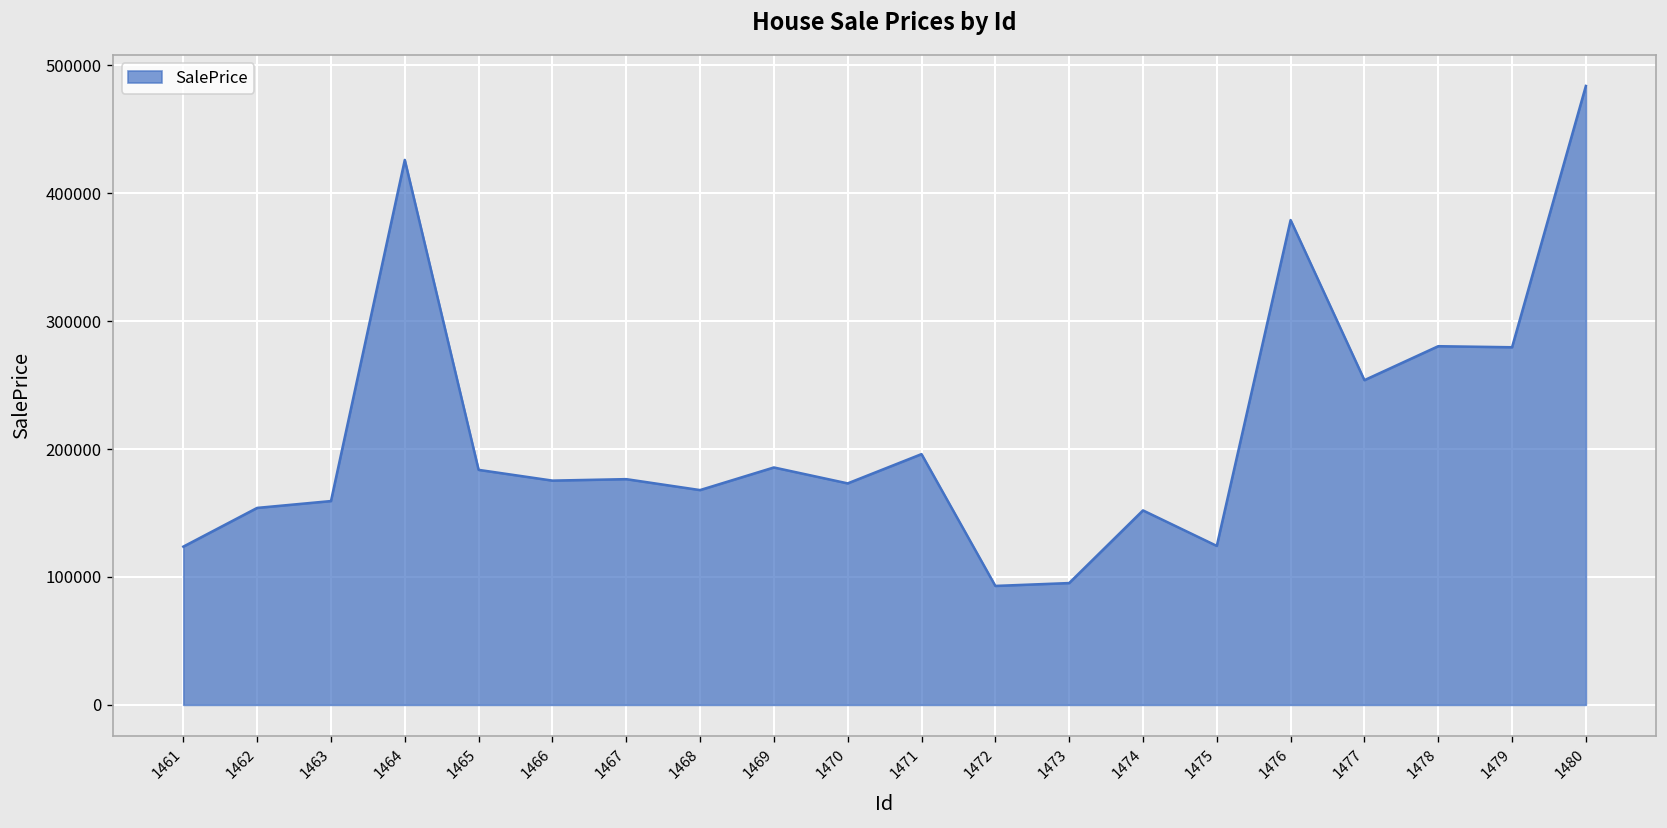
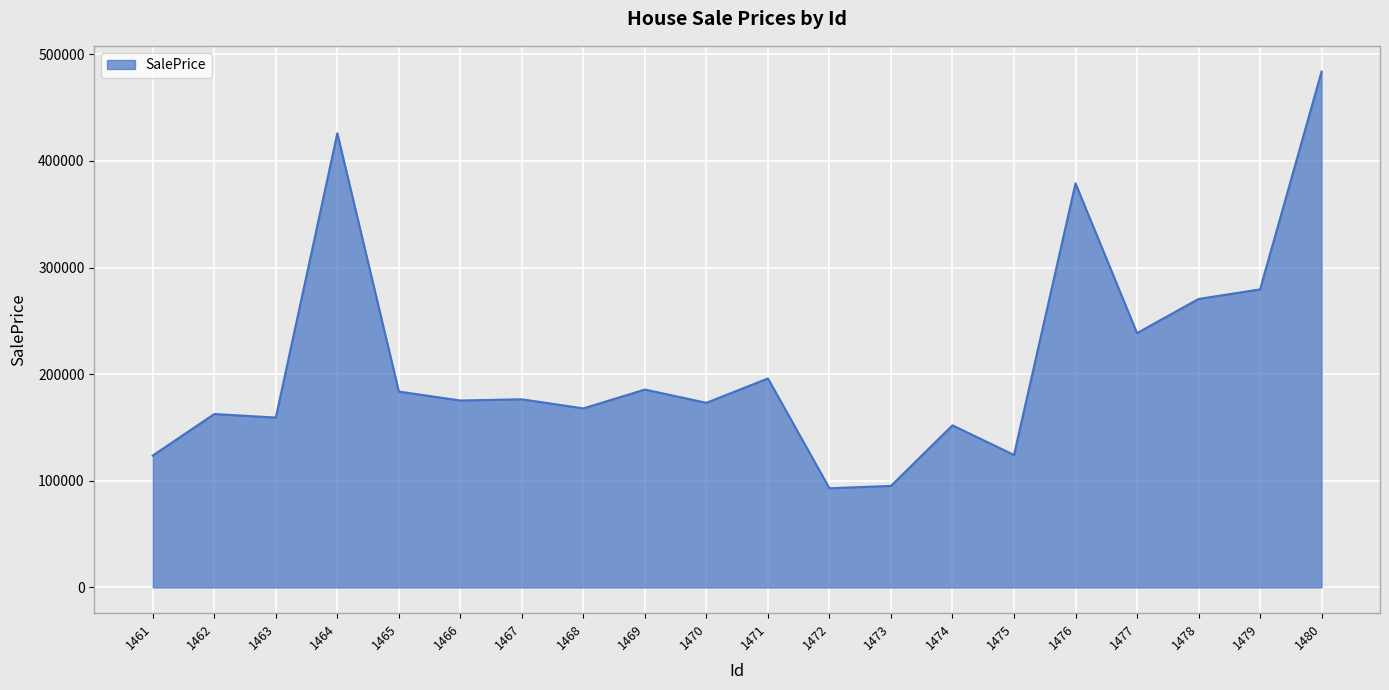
1462: 154000 -> 163000
1477: 254000 -> 239000
1478: 280000 -> 271000
